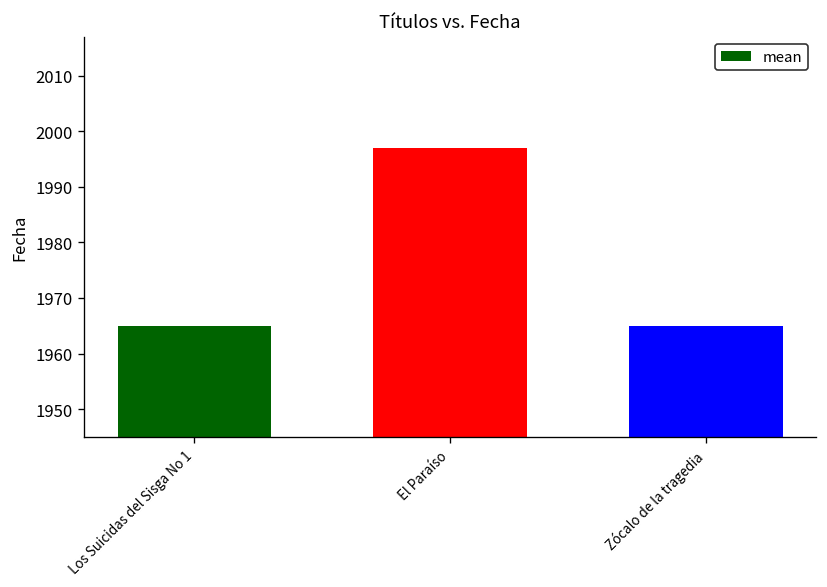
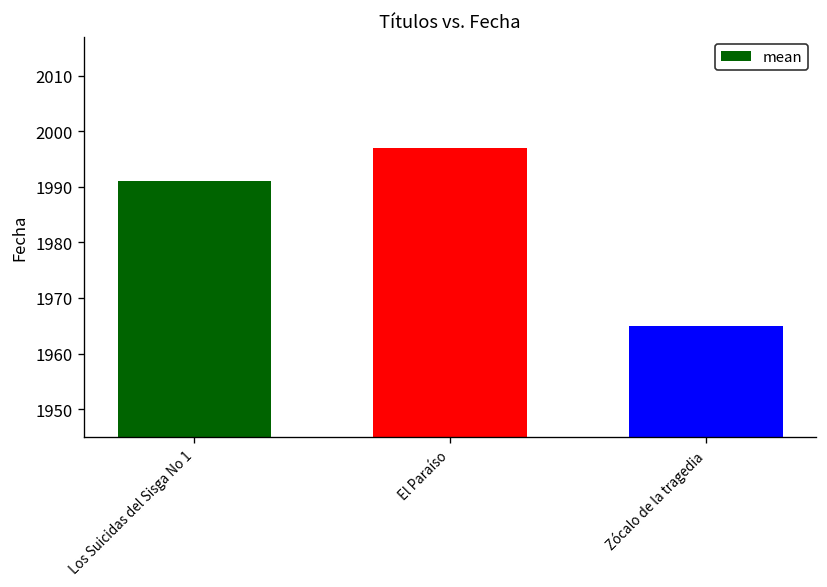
Los Suicidas del Sisga No 1: 1965 -> 1991
